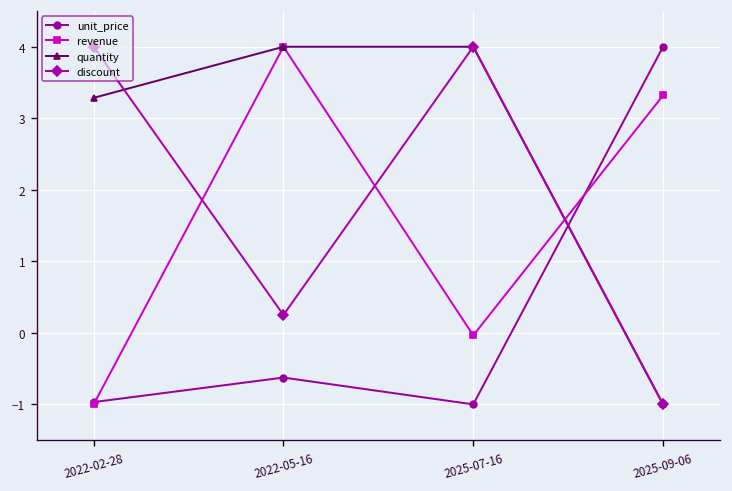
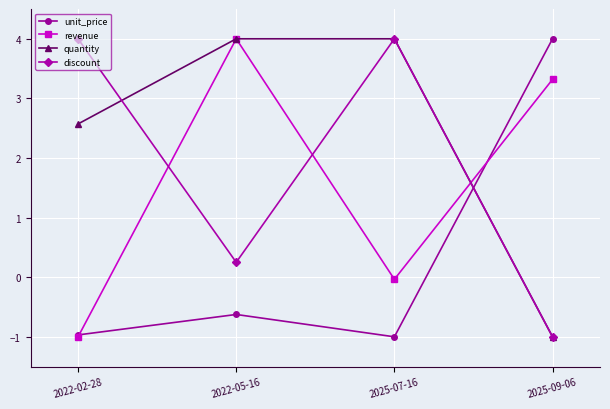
quantity, 2022-02-28: 3.3 -> 2.6
